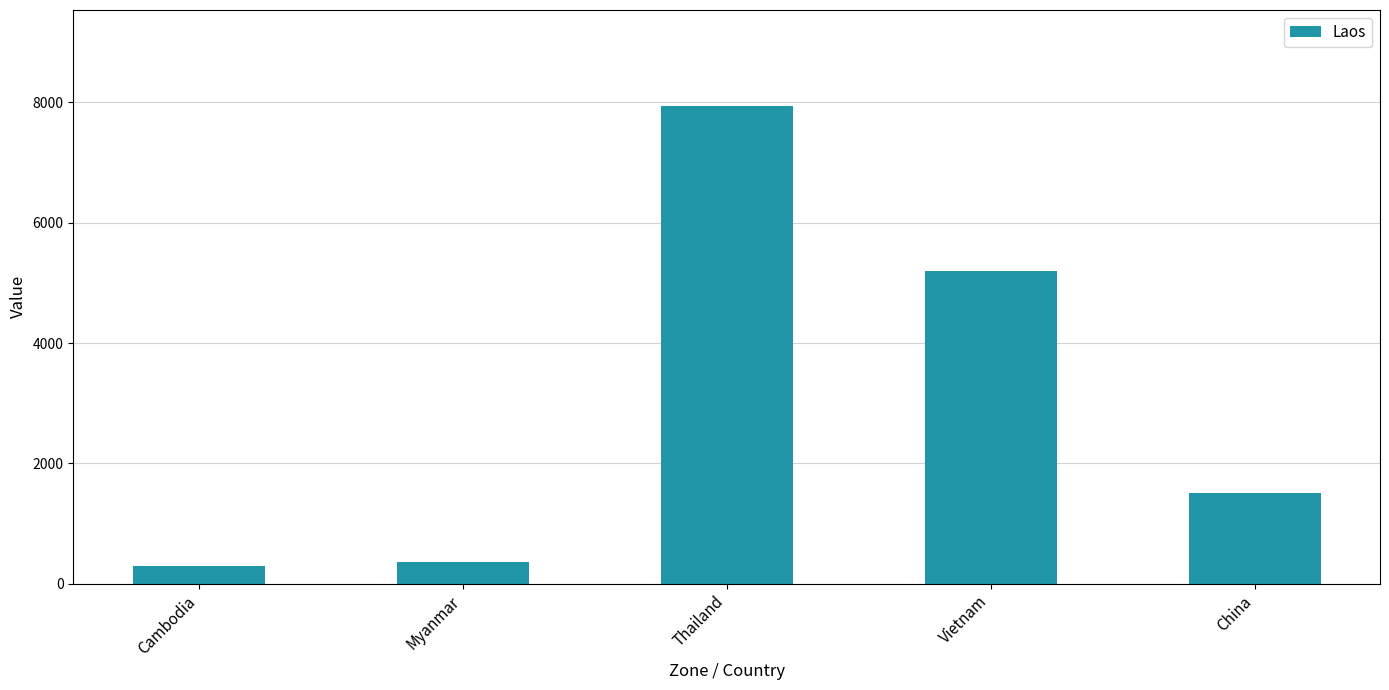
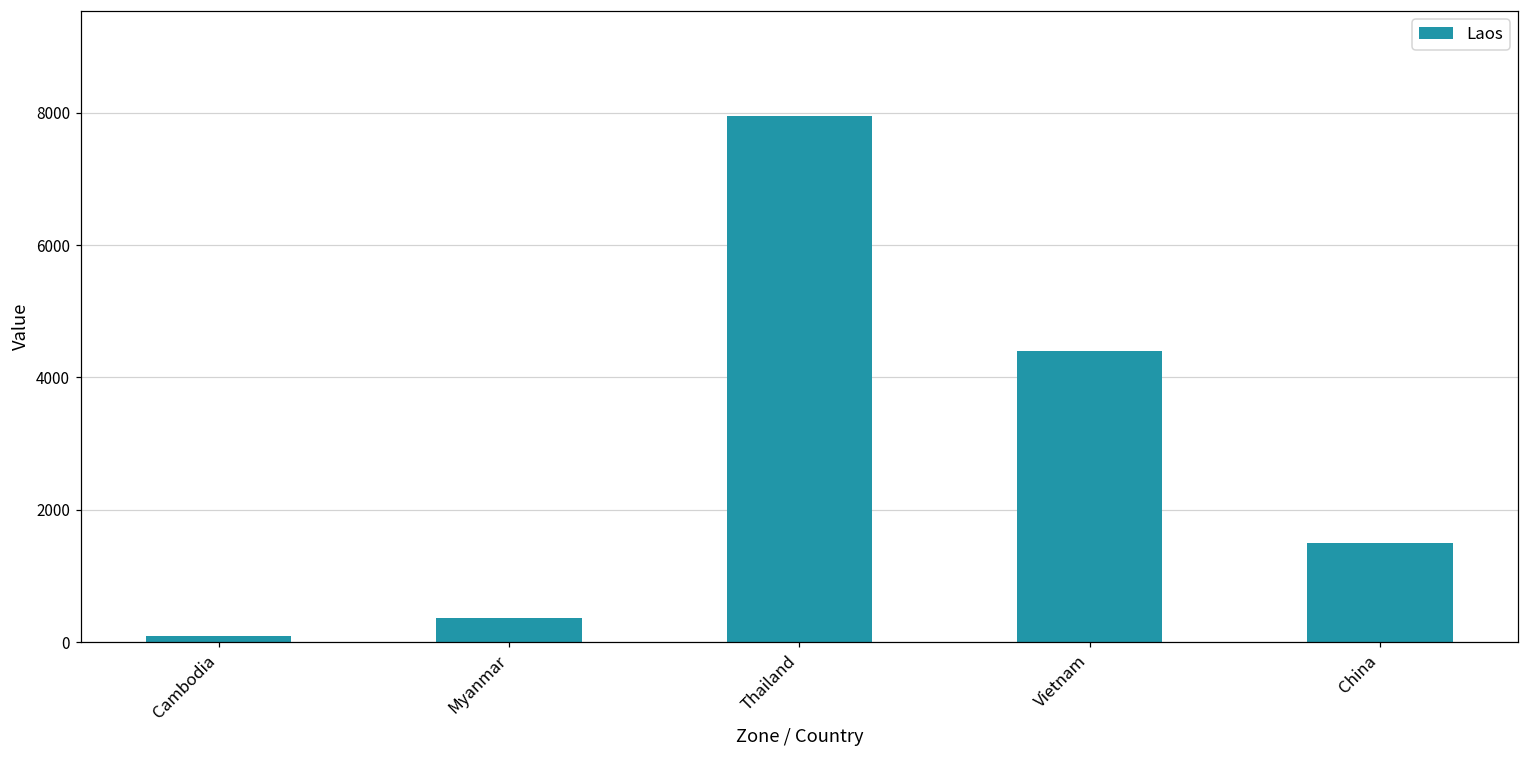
Cambodia: 300 -> 100
Vietnam: 5200 -> 4400
